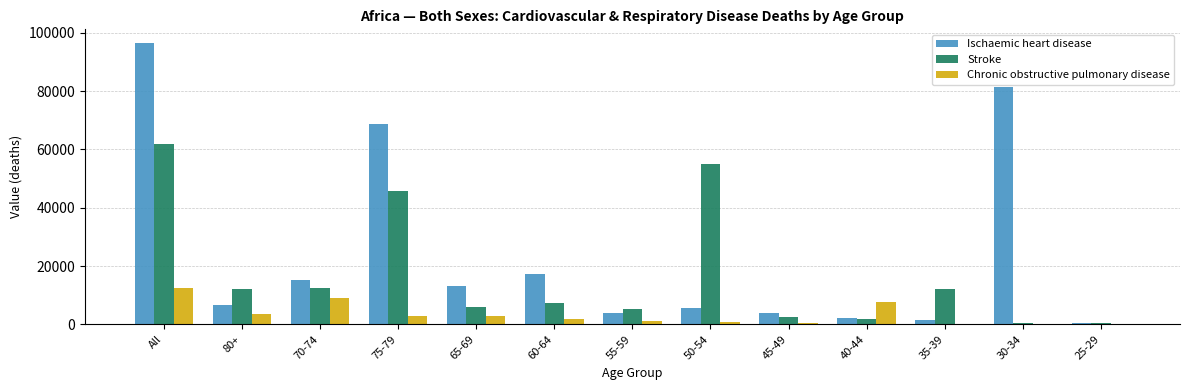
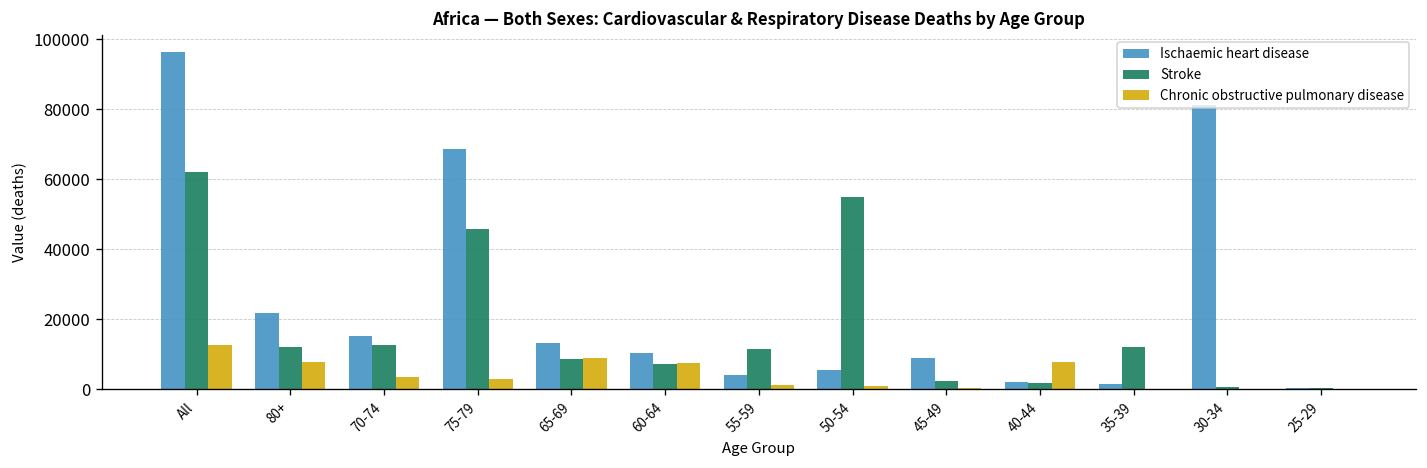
Ischaemic heart disease, 80+: 6000 -> 22000
Chronic obstructive pulmonary disease, 80+: 4000 -> 8000
Chronic obstructive pulmonary disease, 70-74: 9000 -> 3000
Stroke, 65-69: 6000 -> 9000
Chronic obstructive pulmonary disease, 65-69: 3000 -> 9000
Ischaemic heart disease, 60-64: 17000 -> 10000
Chronic obstructive pulmonary disease, 60-64: 2000 -> 8000
Stroke, 55-59: 5000 -> 11000
Ischaemic heart disease, 45-49: 4000 -> 9000
